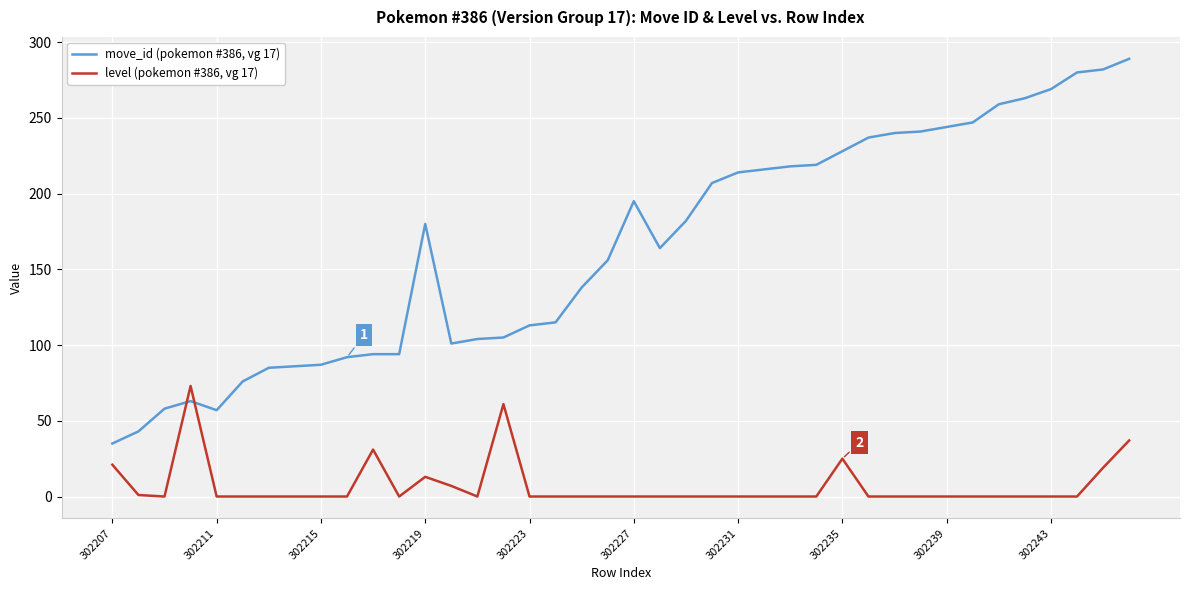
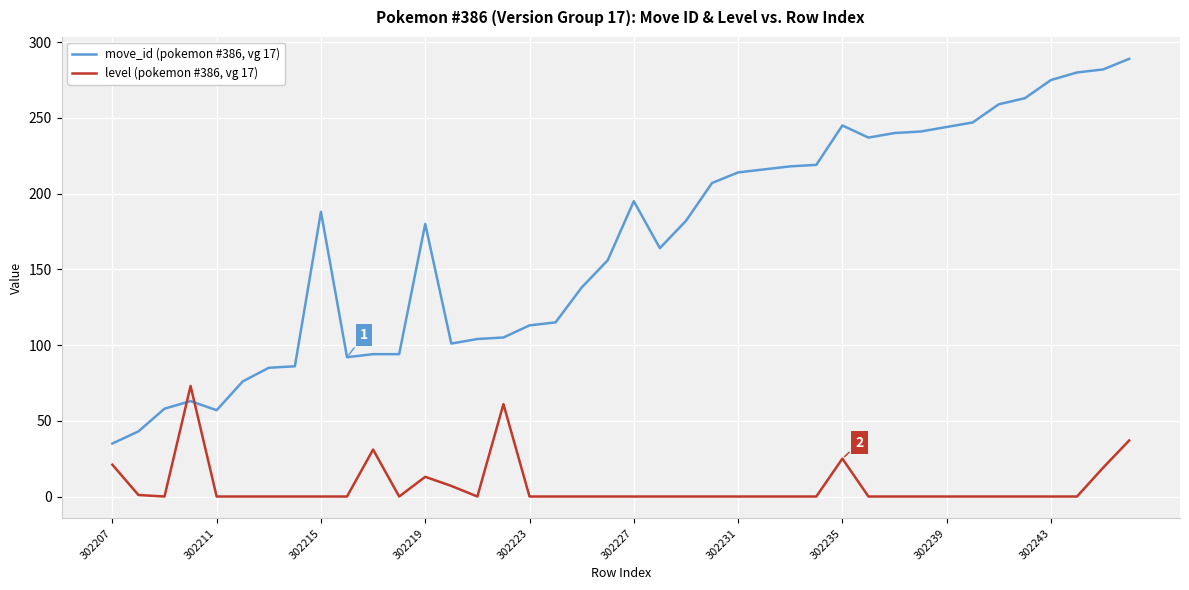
move_id (pokemon #386, vg 17), 302215: 87 -> 188
move_id (pokemon #386, vg 17), 302235: 228 -> 245
move_id (pokemon #386, vg 17), 302243: 269 -> 275
